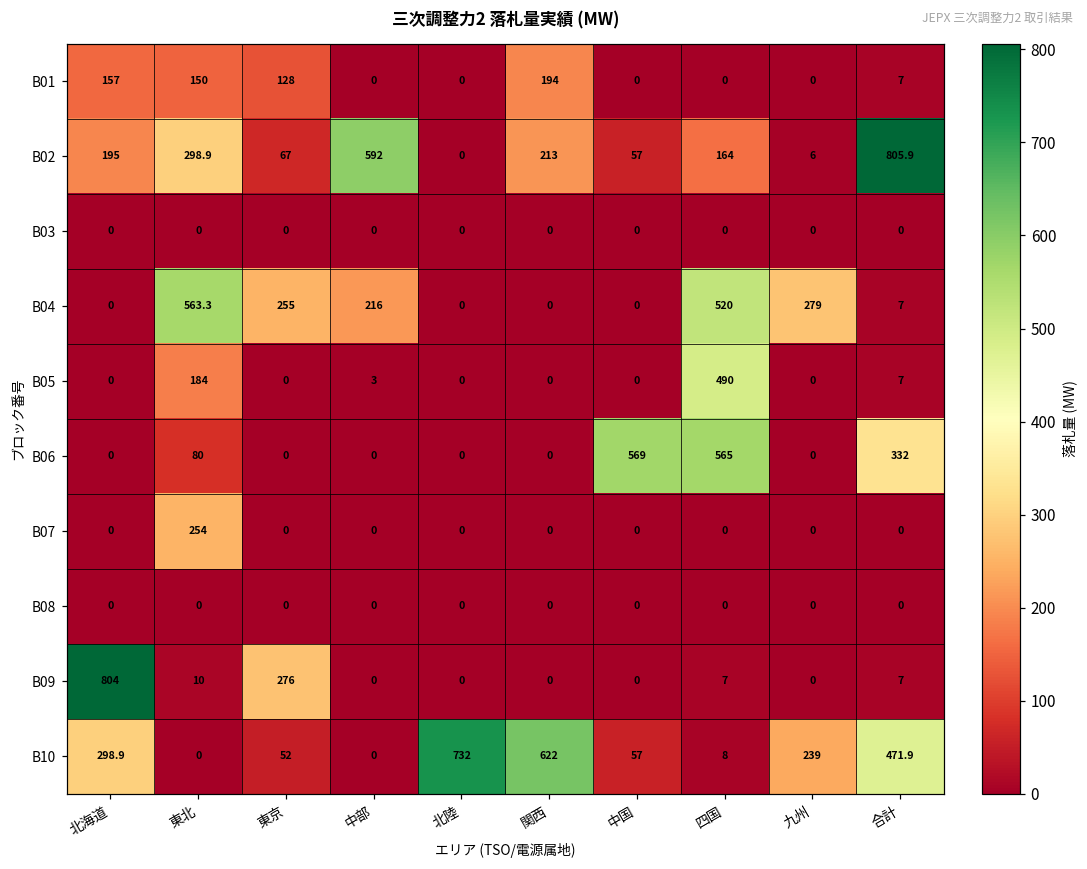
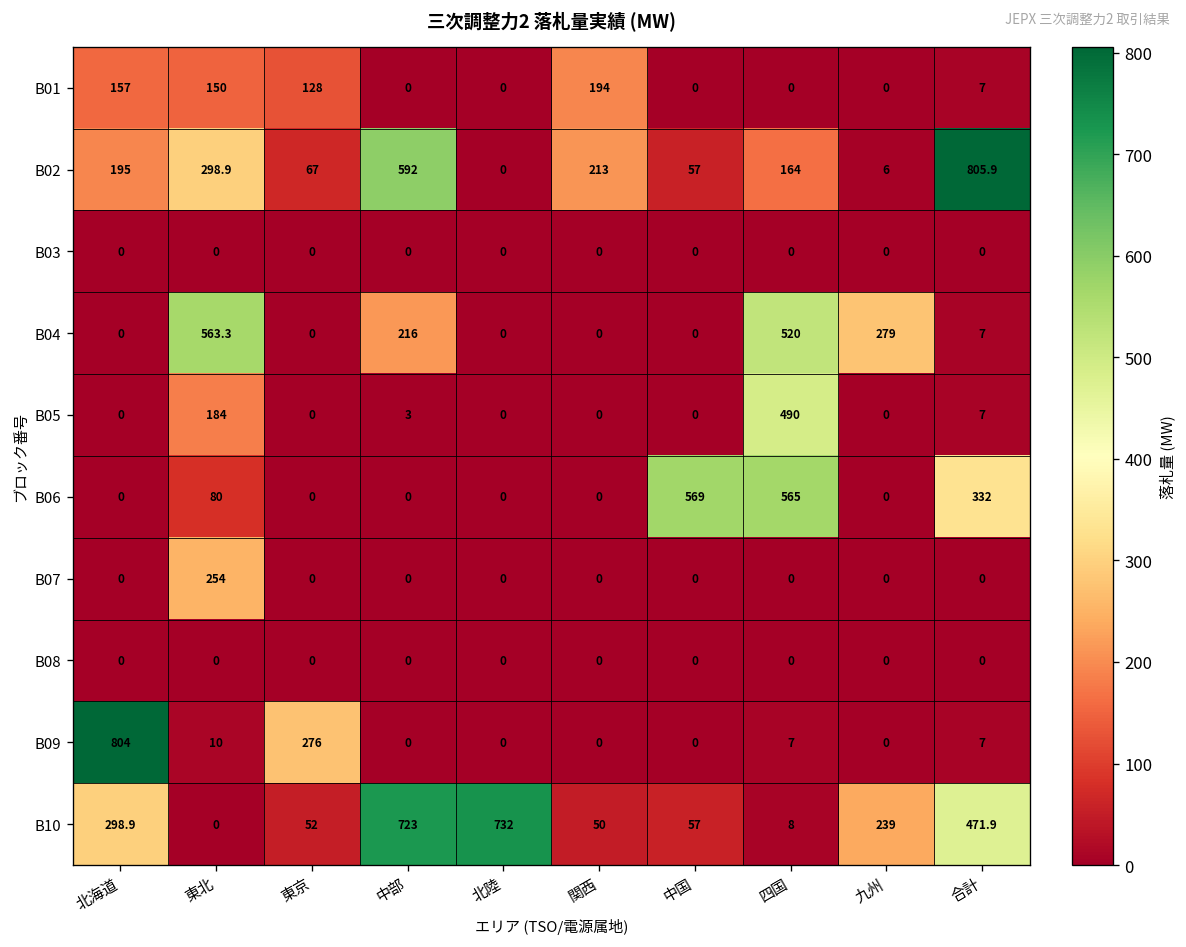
B04, 東京: 255 -> 0
B10, 中部: 0 -> 723
B10, 関西: 622 -> 50
